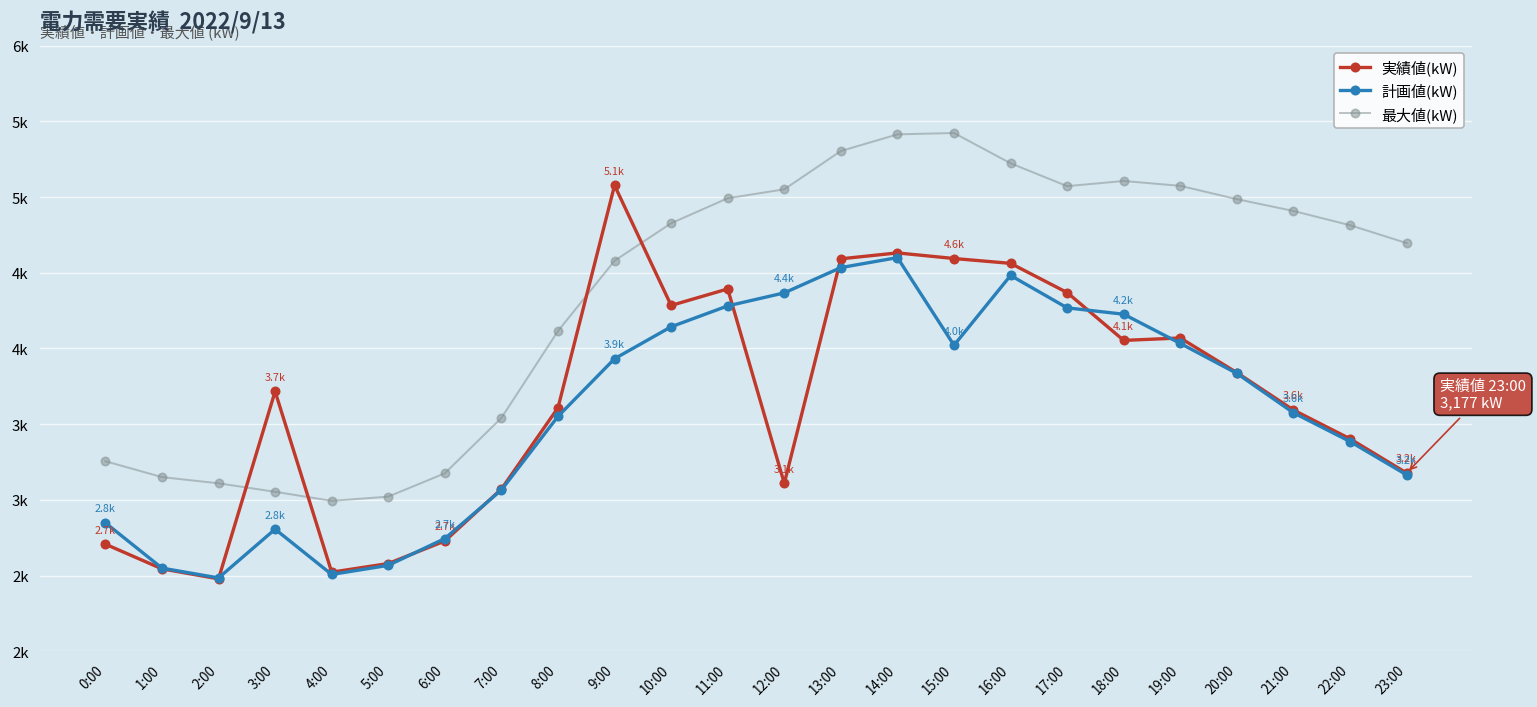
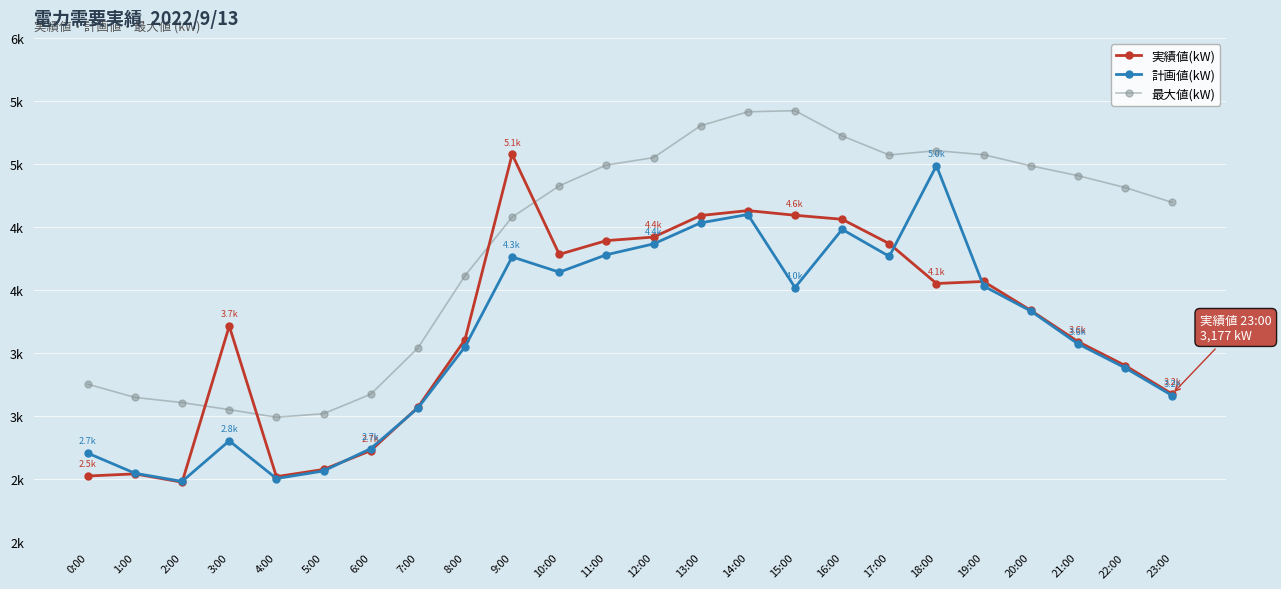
実績値(kW), 0:00: 2.7k -> 2.5k
計画値(kW), 0:00: 2.8k -> 2.7k
計画値(kW), 9:00: 3.9k -> 4.3k
実績値(kW), 12:00: 3.1k -> 4.4k
計画値(kW), 18:00: 4.2k -> 5.0k
